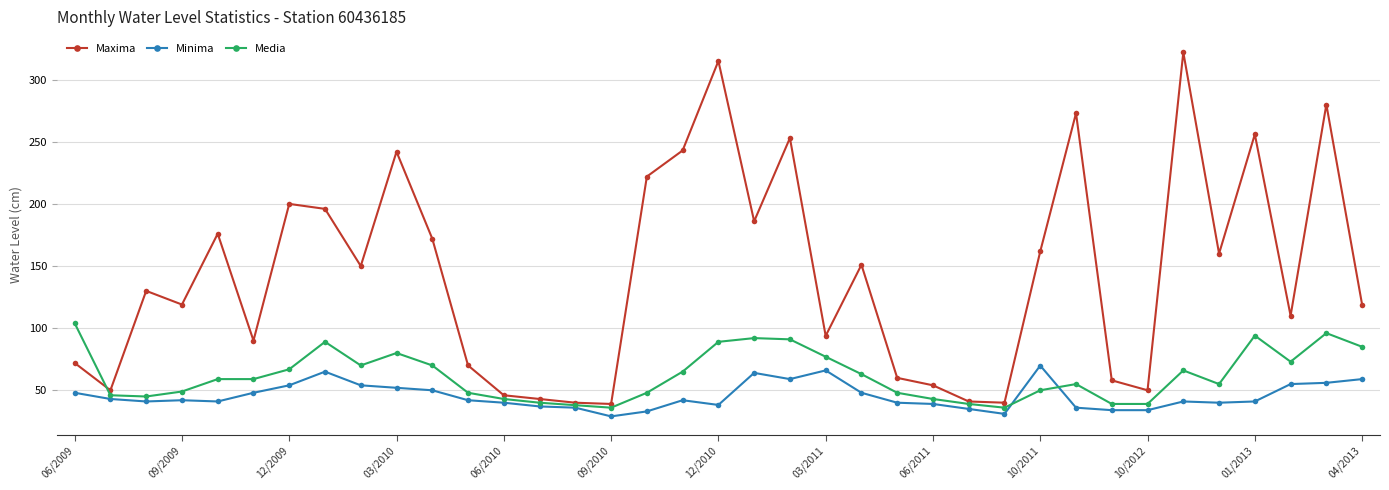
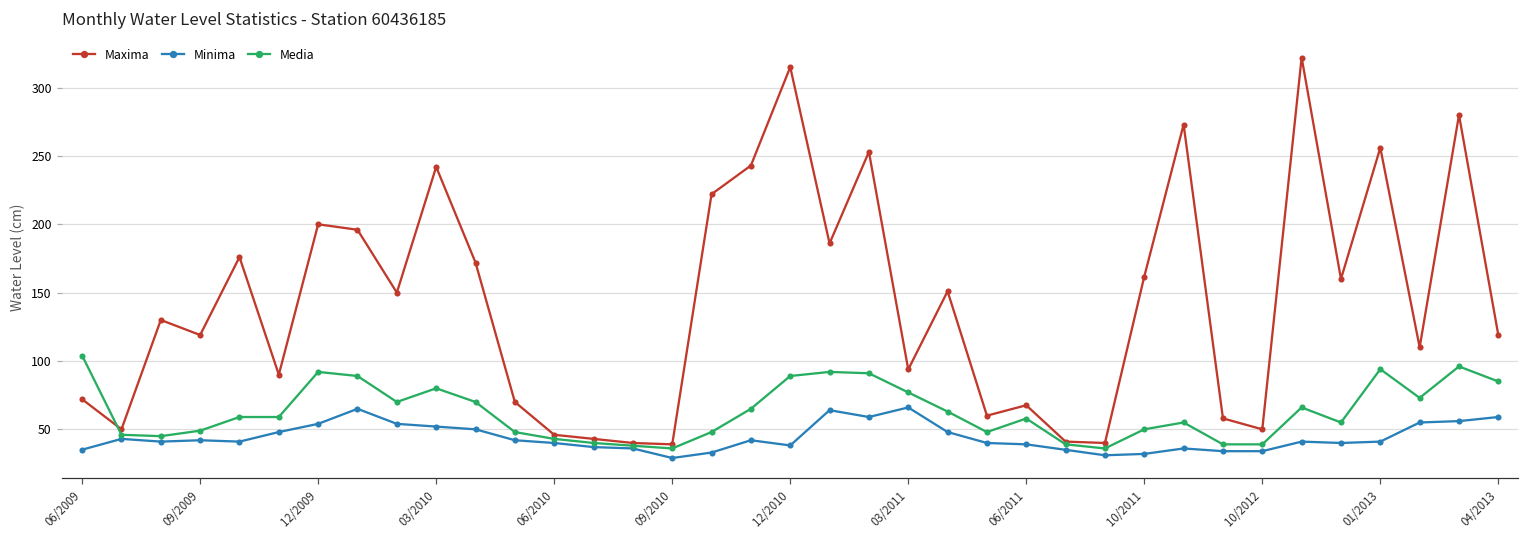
Minima, 06/2009: 48 -> 35
Media, 12/2009: 67 -> 92
Maxima, 06/2011: 54 -> 68
Media, 06/2011: 43 -> 58
Minima, 10/2011: 70 -> 32
